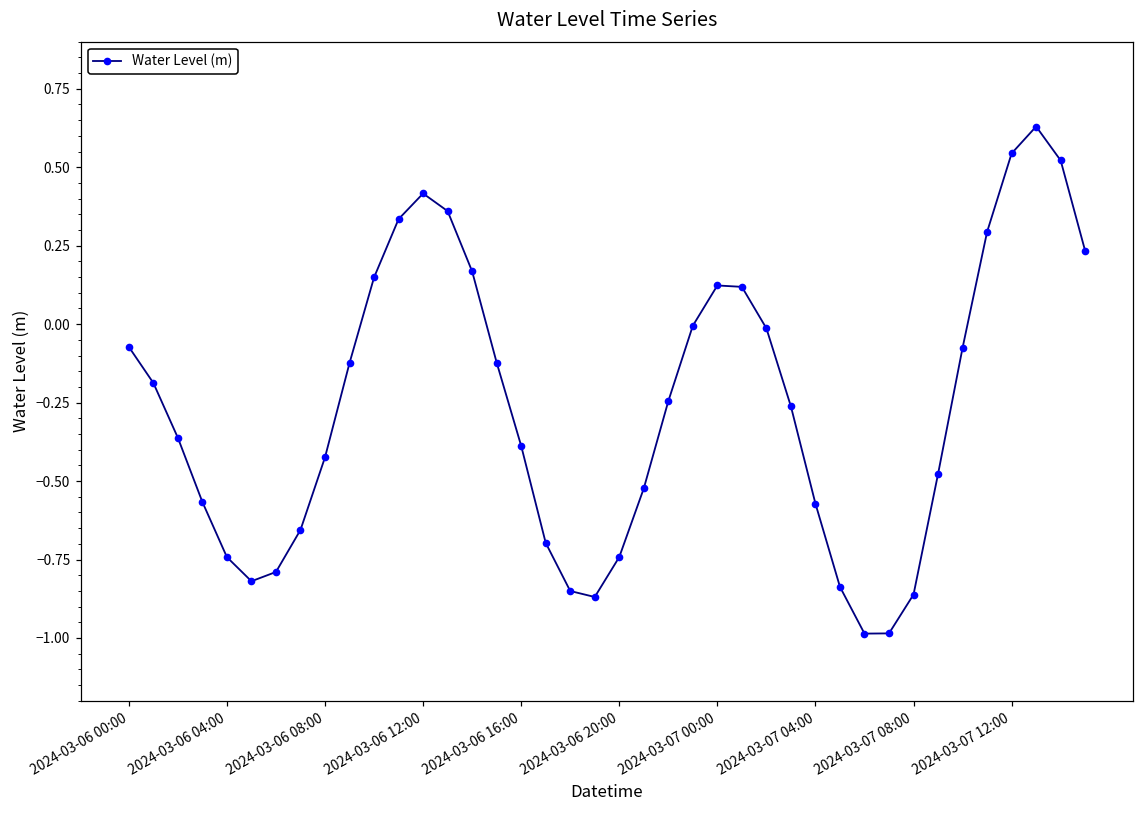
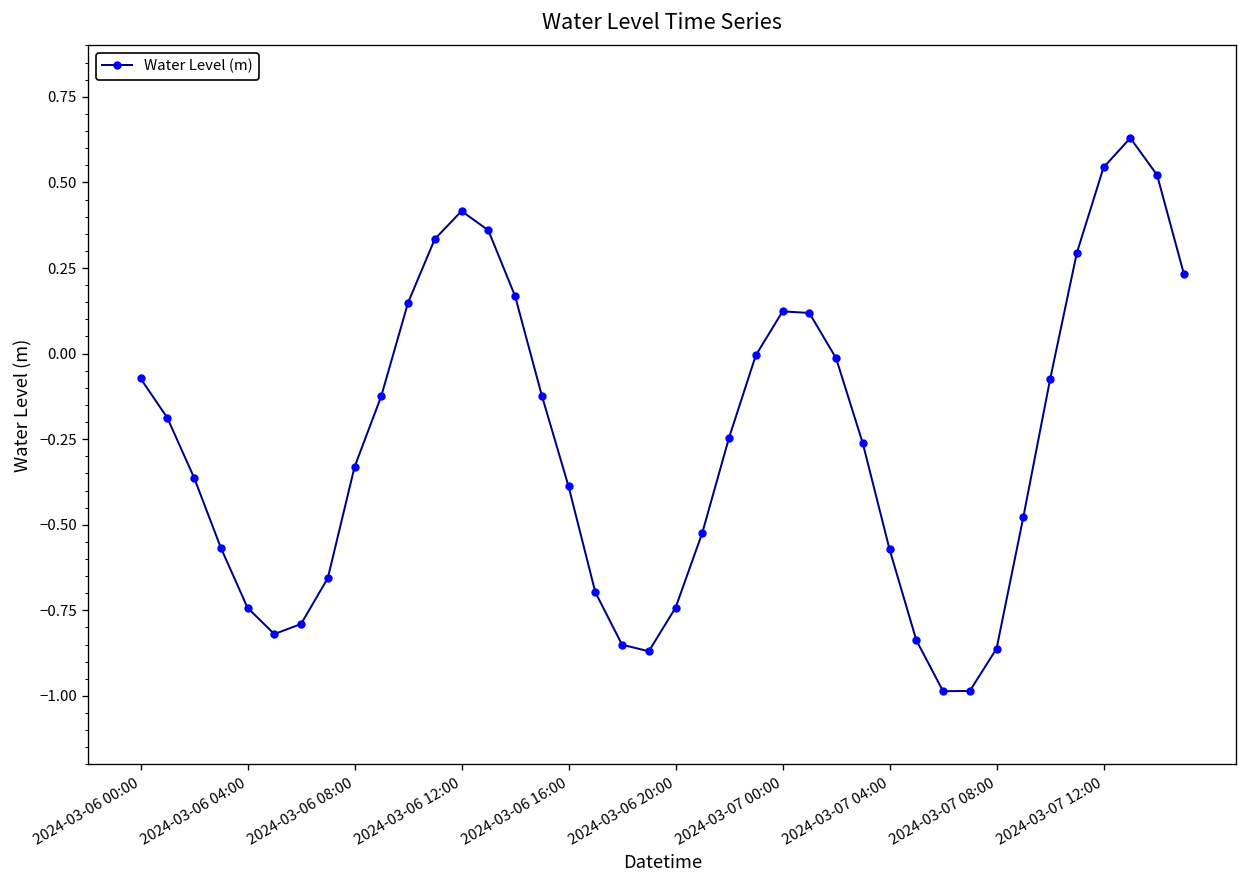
2024-03-06 08:00: -0.42 -> -0.33
